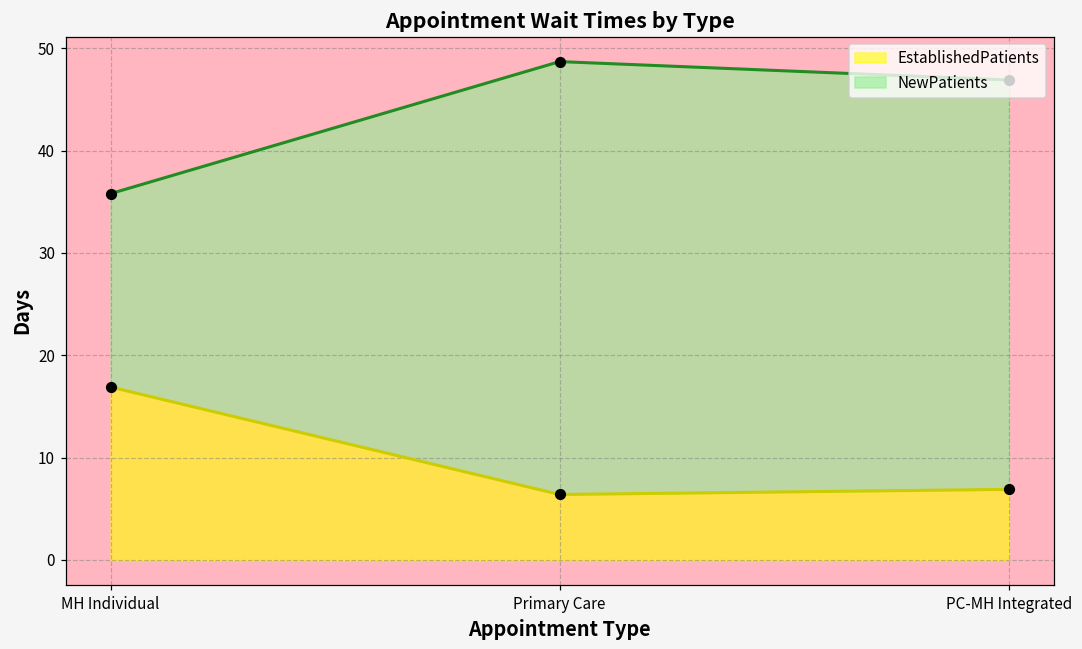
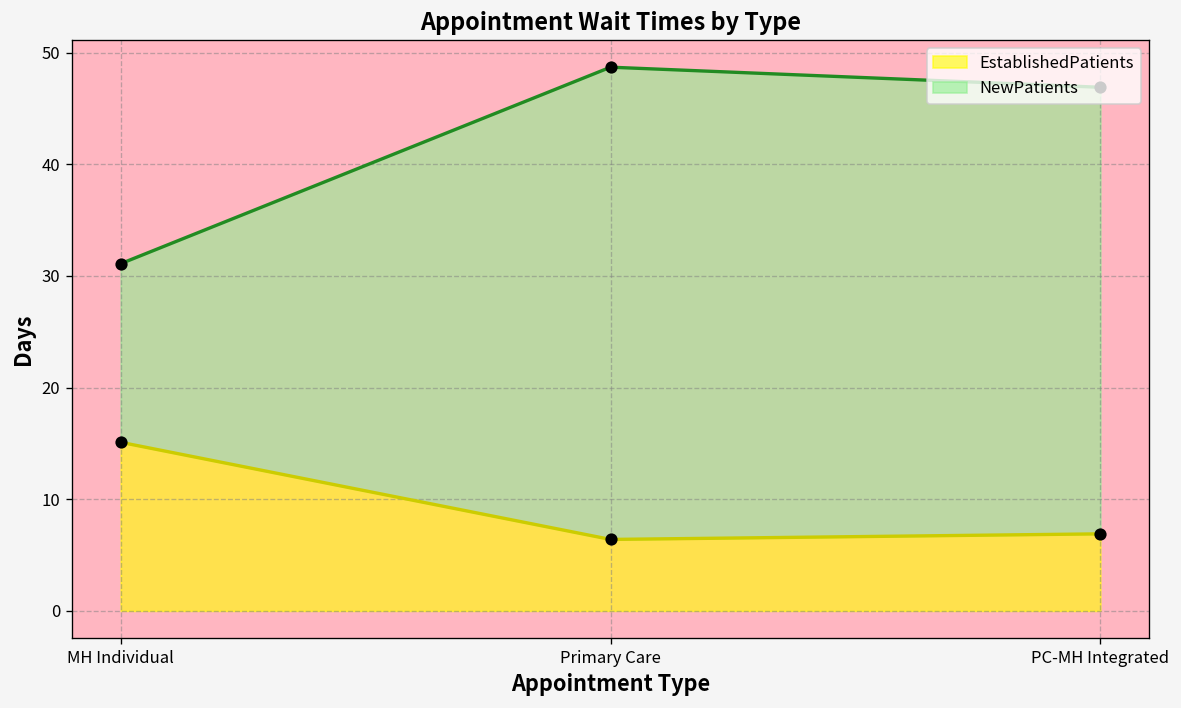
EstablishedPatients, MH Individual: 17 -> 15
NewPatients, MH Individual: 19 -> 16
